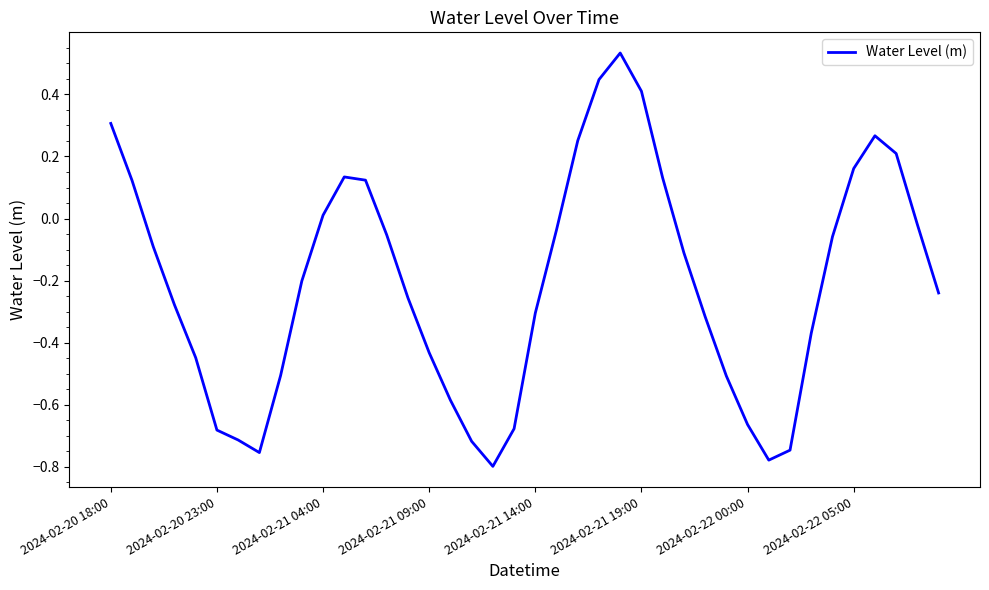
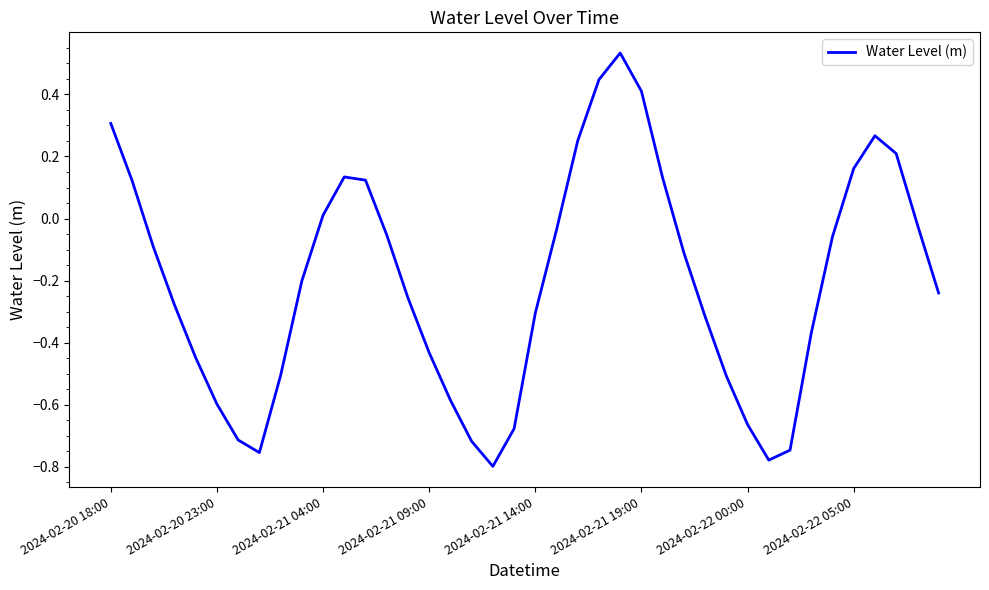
2024-02-20 23:00: -0.68 -> -0.60
